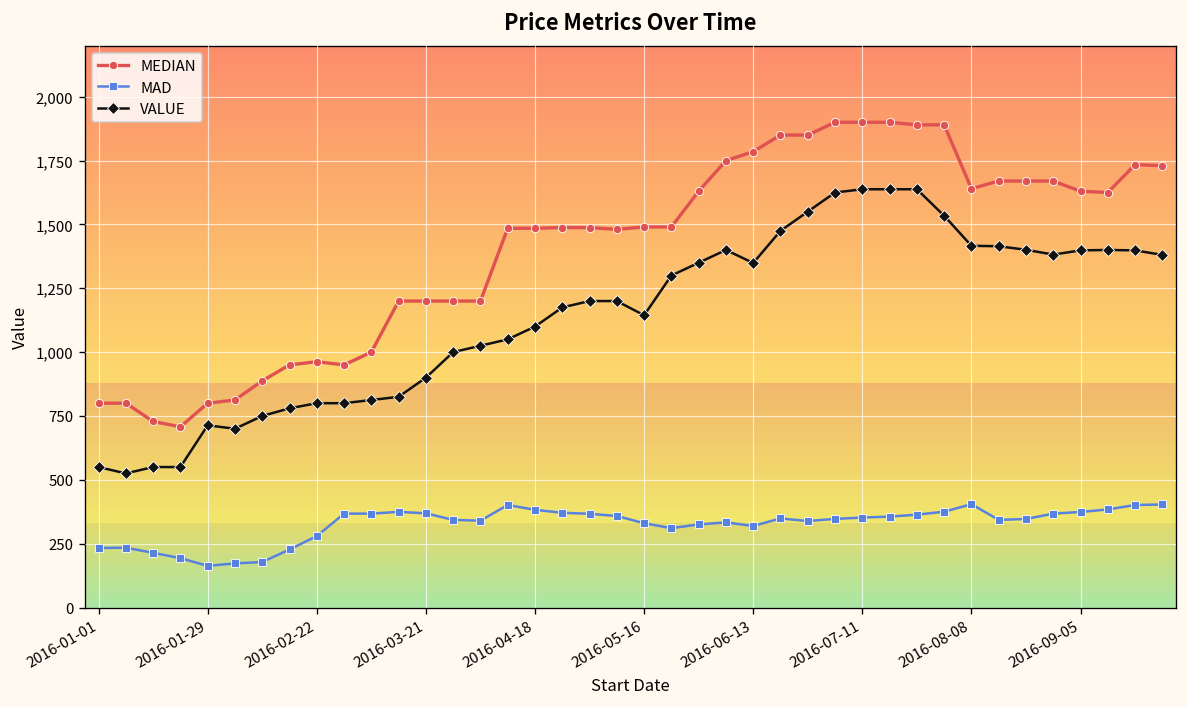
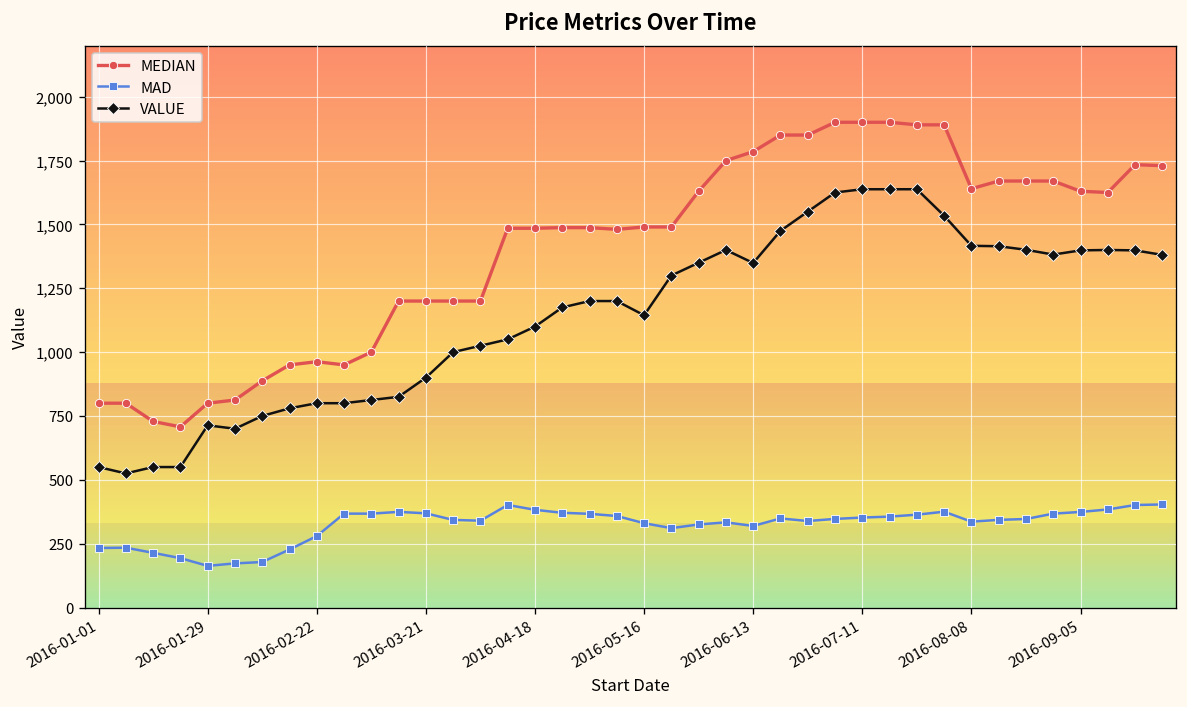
MAD, 2016-08-08: 400 -> 340
